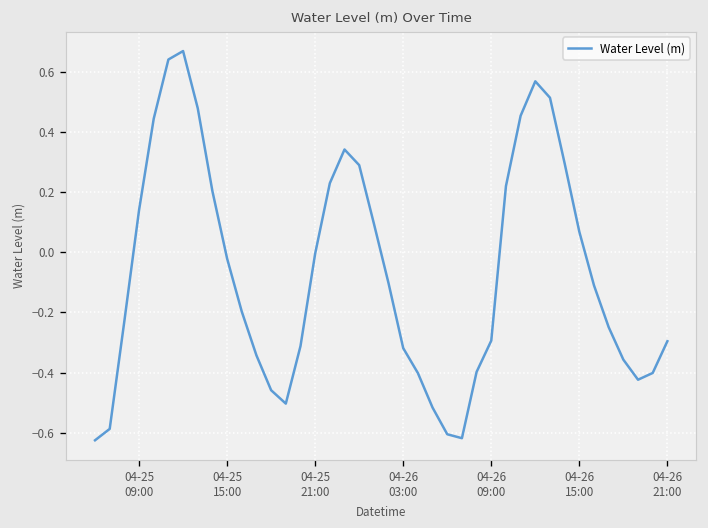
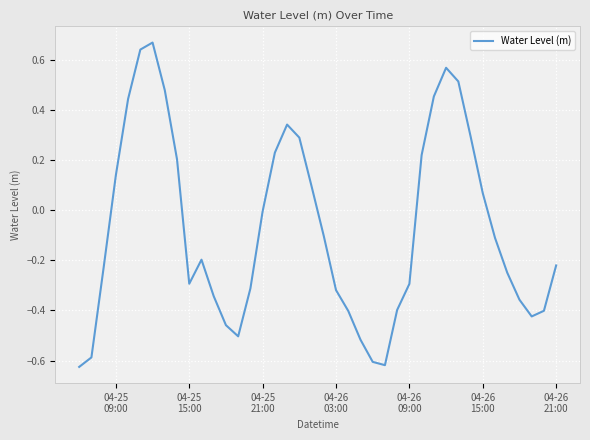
04-25 15:00: -0.02 -> -0.29
04-26 21:00: -0.30 -> -0.22
